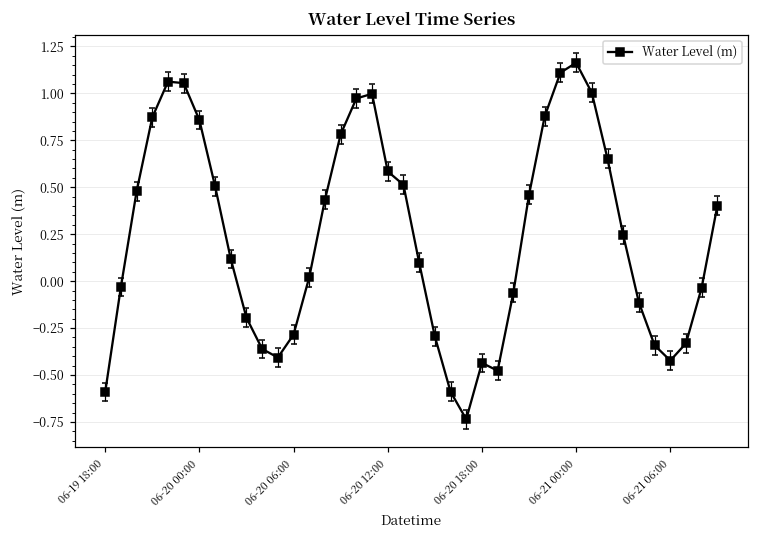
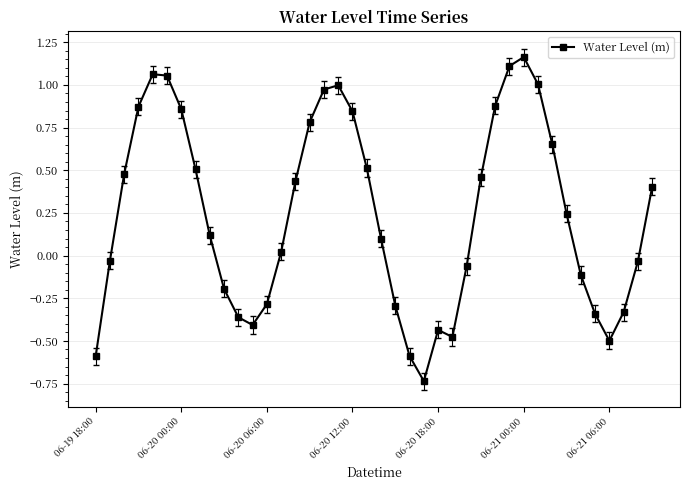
Water Level (m), 06-20 12:00: 0.58 -> 0.84
Water Level (m), 06-21 06:00: -0.42 -> -0.50
